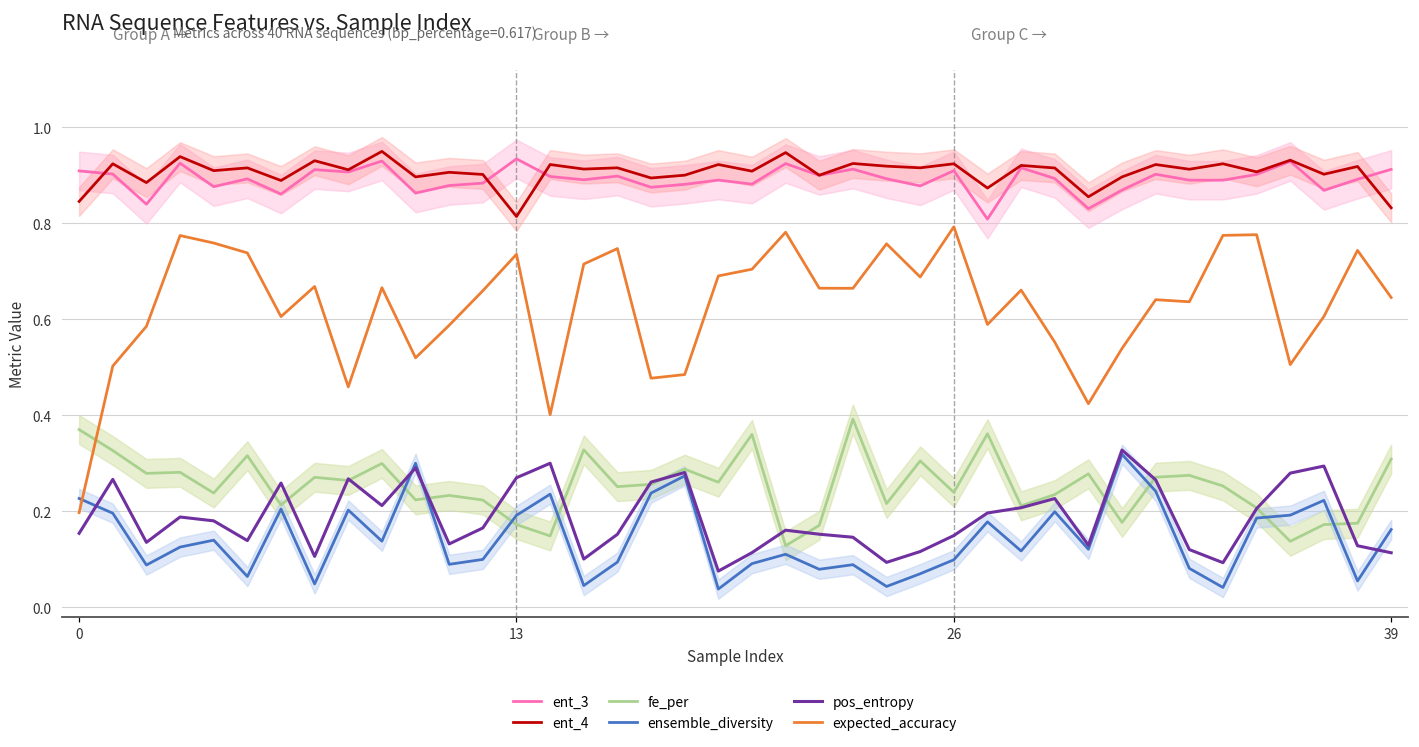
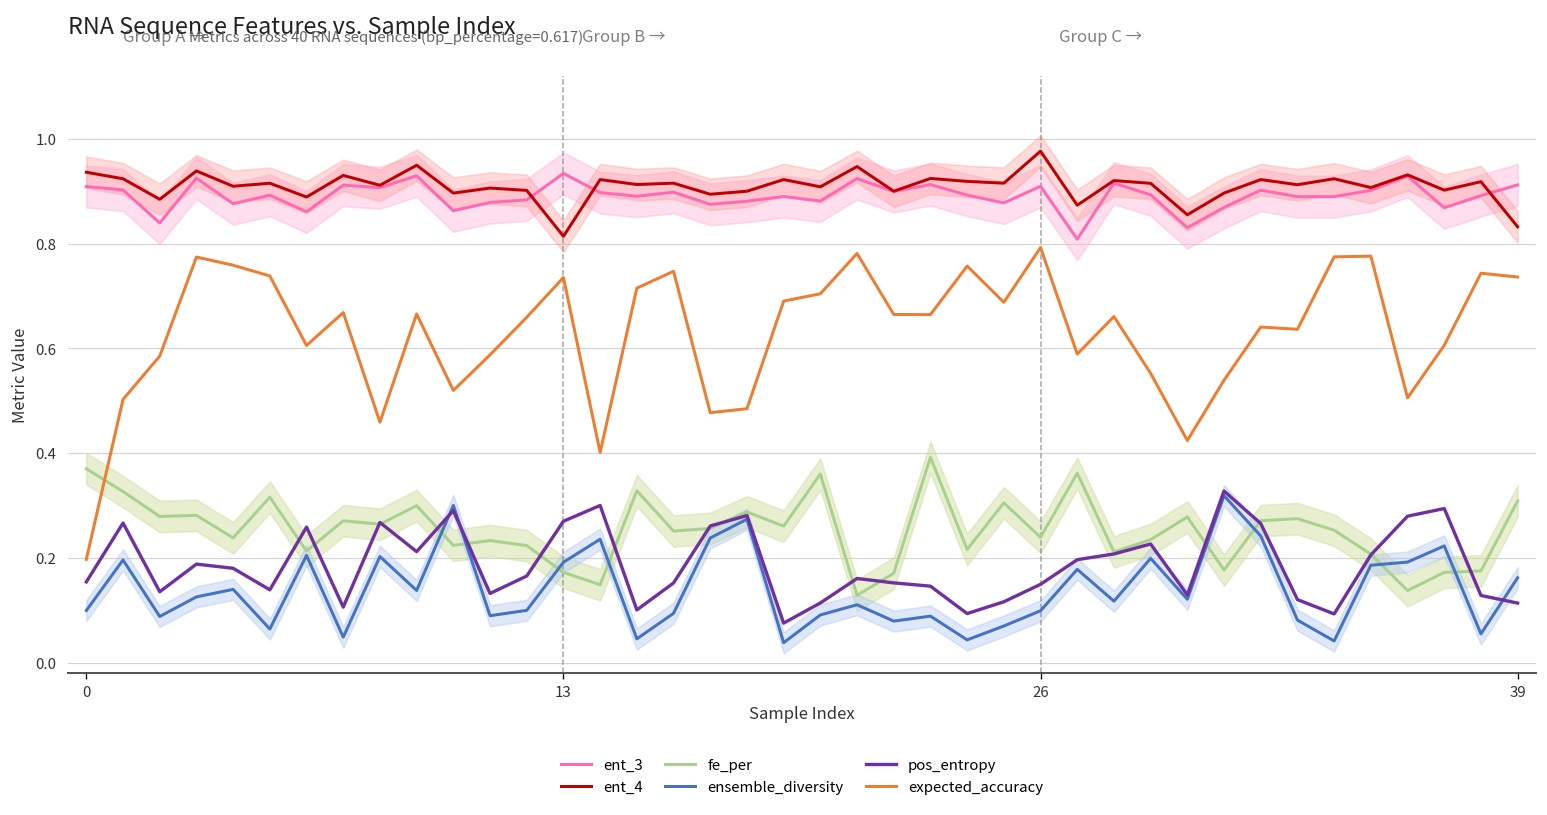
ent_4, 0: 0.85 -> 0.94
ensemble_diversity, 0: 0.23 -> 0.10
ent_4, 26: 0.92 -> 0.98
expected_accuracy, 39: 0.65 -> 0.74
